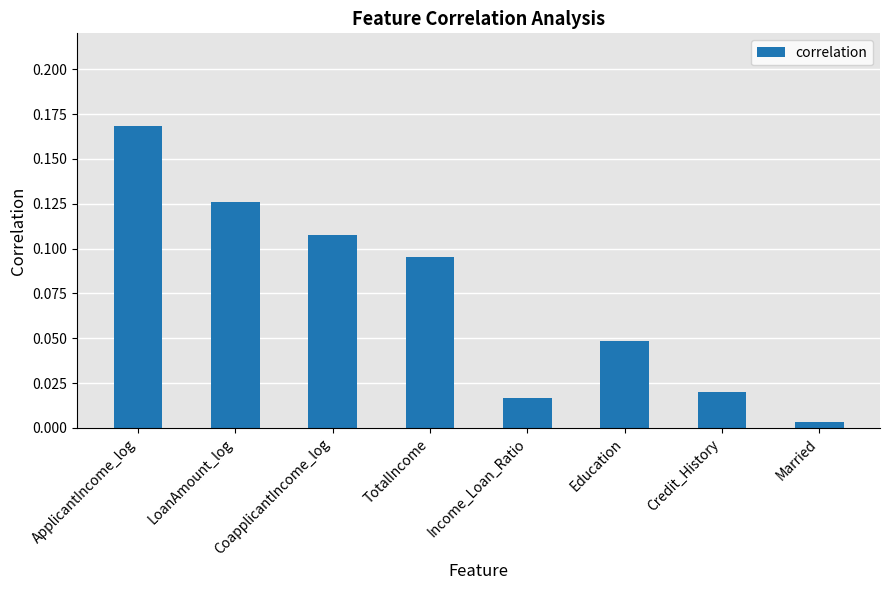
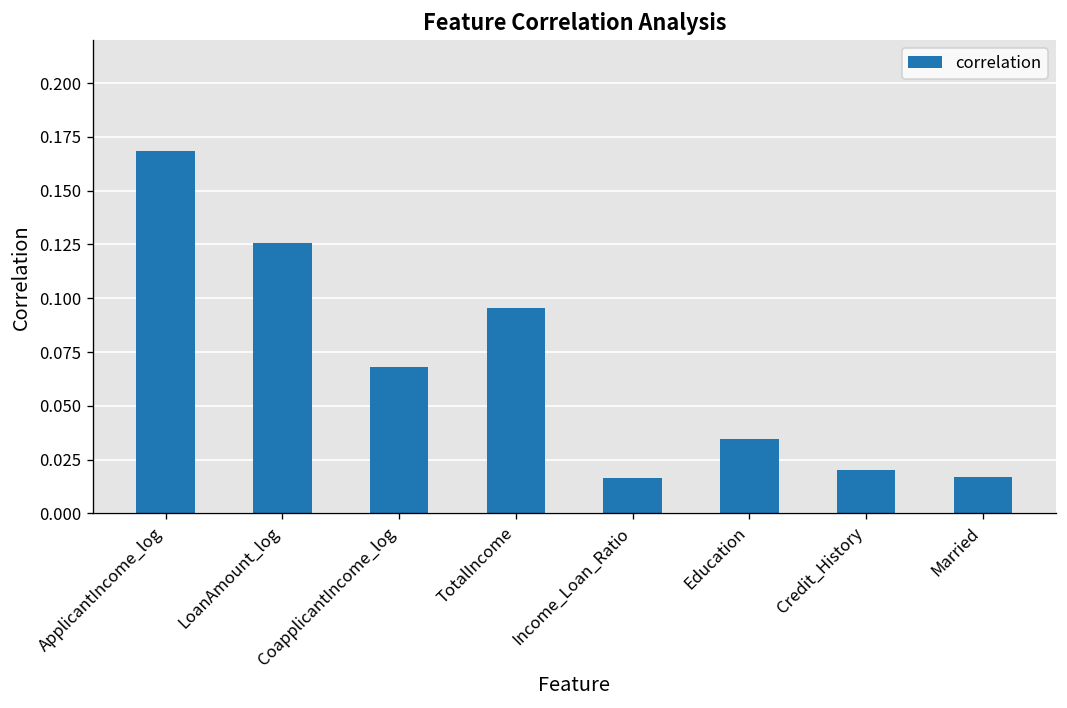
CoapplicantIncome_log: 0.107 -> 0.068
Education: 0.048 -> 0.035
Married: 0.003 -> 0.017
